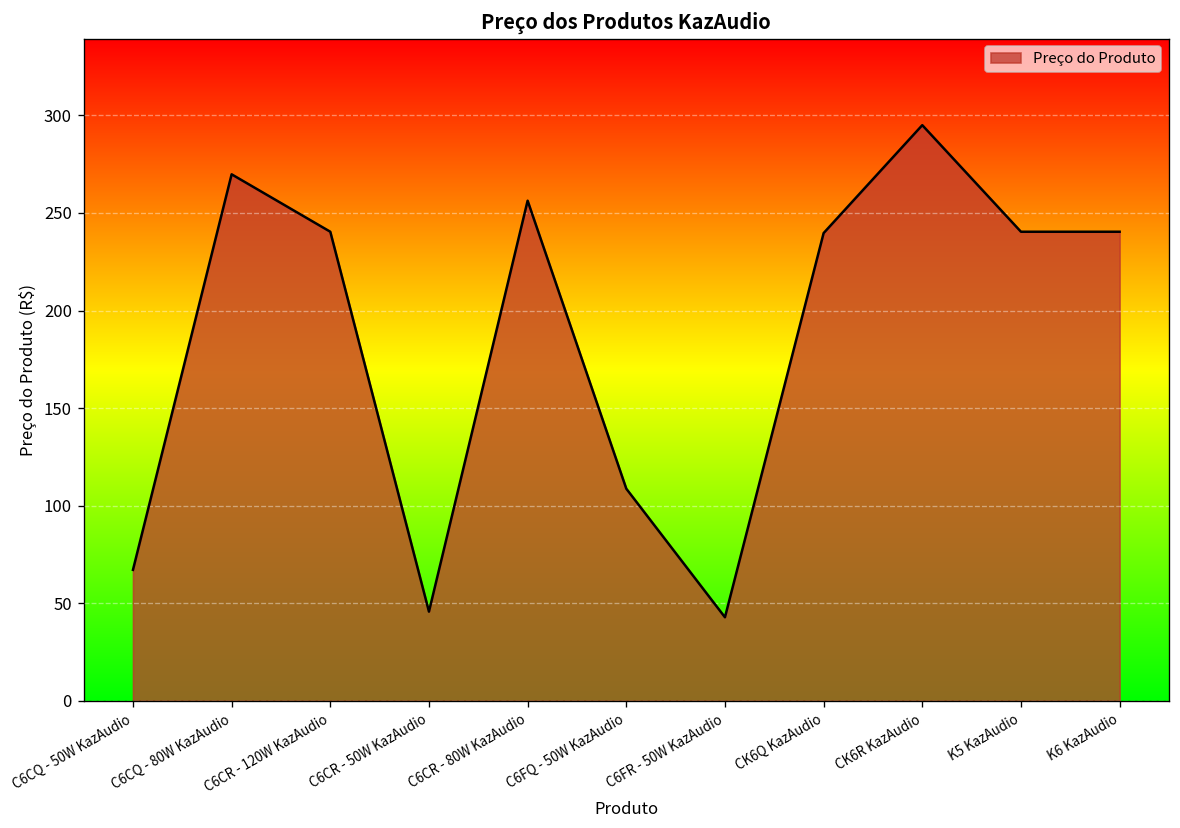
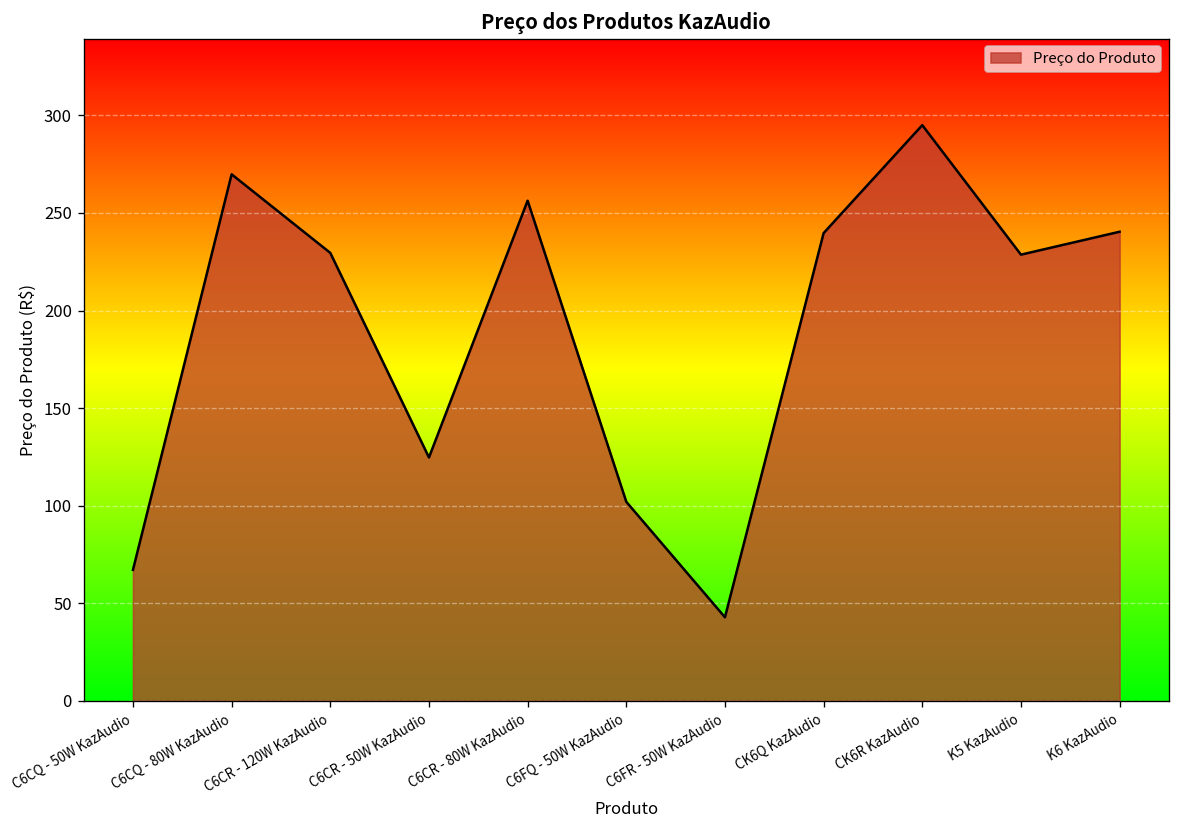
C6CR - 120W KazAudio: 240 -> 230
C6CR - 50W KazAudio: 46 -> 125
C6FQ - 50W KazAudio: 109 -> 102
K5 KazAudio: 240 -> 229
